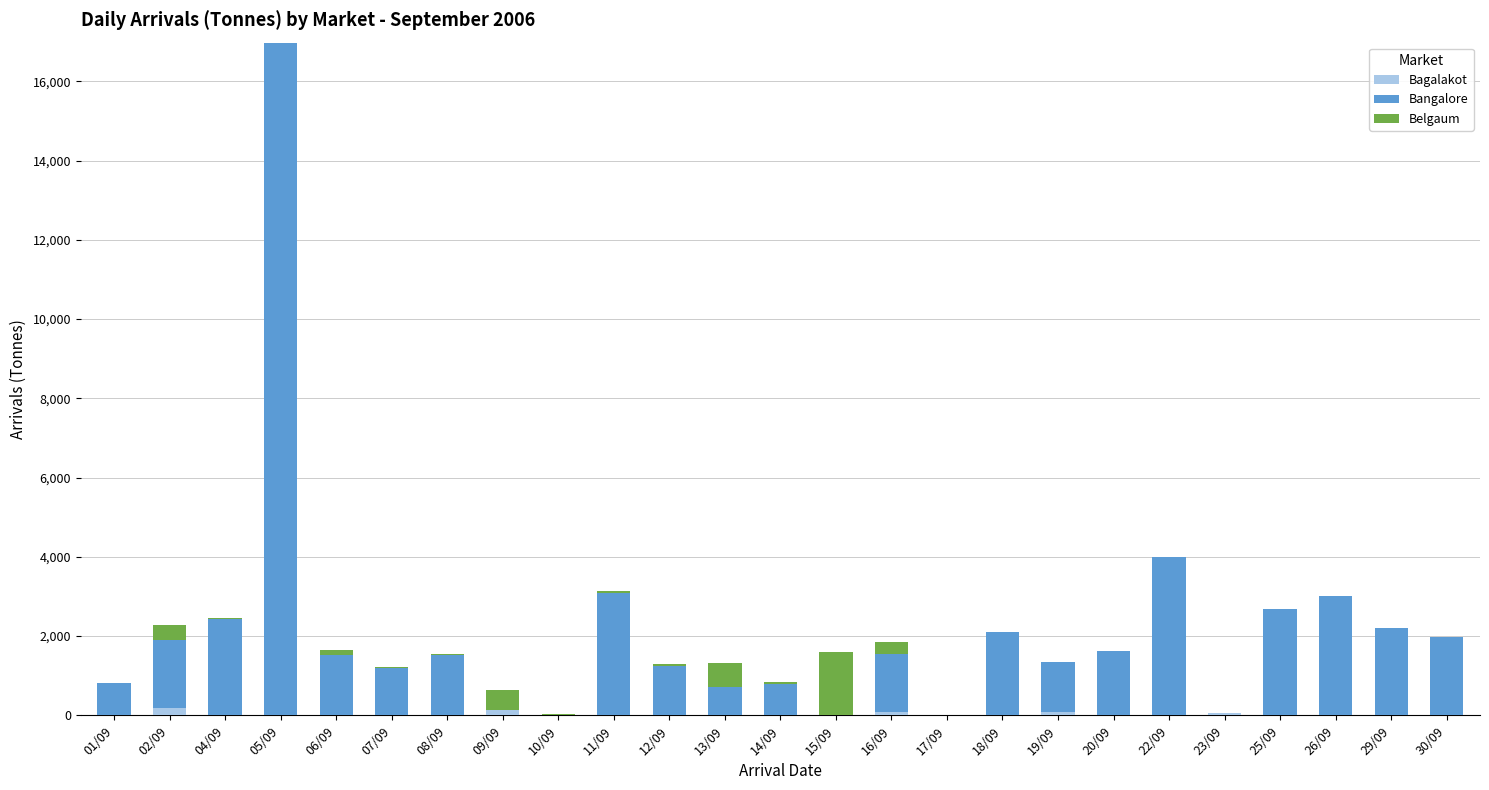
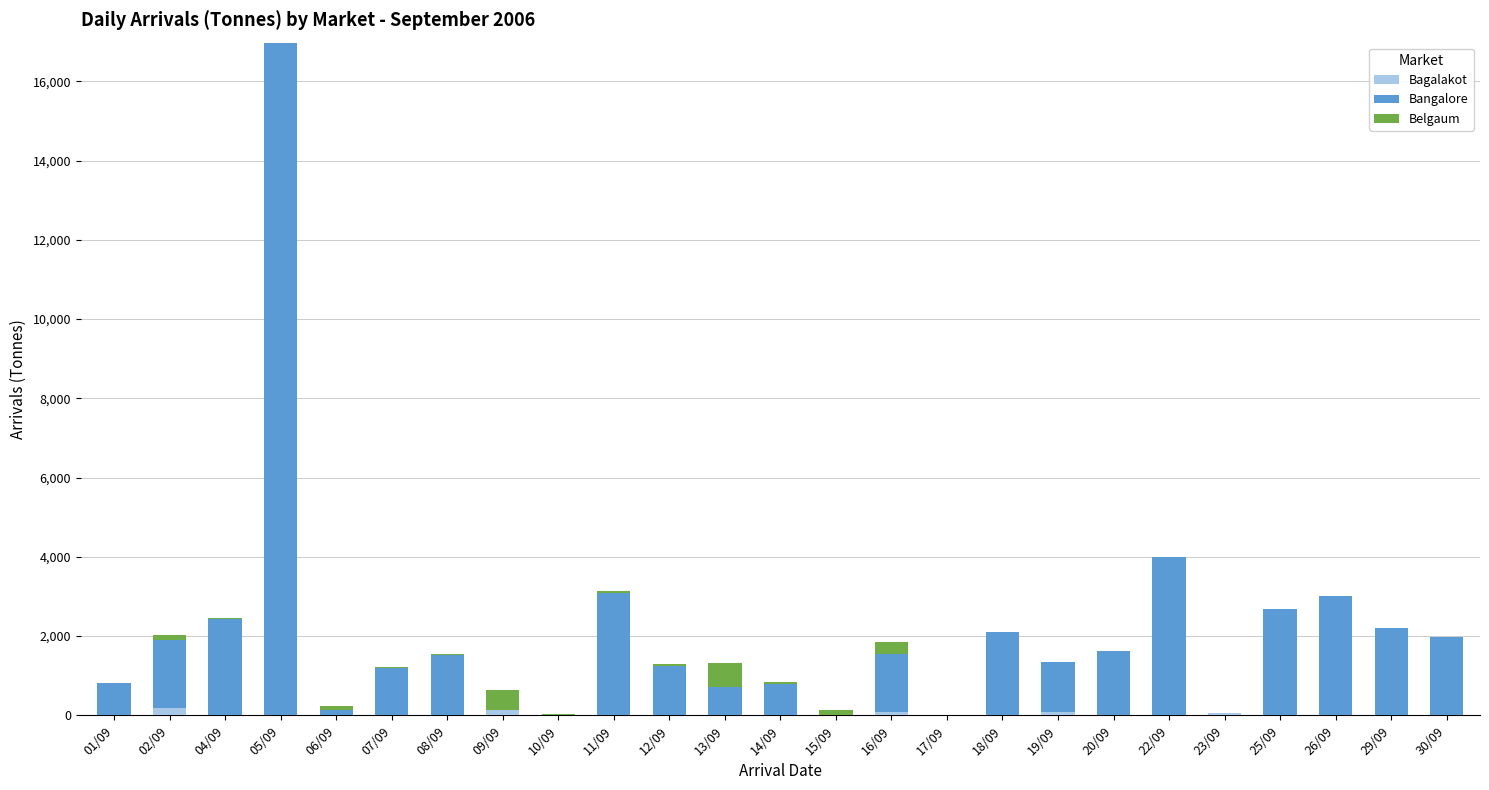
Belgaum, 02/09: 400 -> 100
Bangalore, 06/09: 1,500 -> 100
Belgaum, 15/09: 1,600 -> 100
